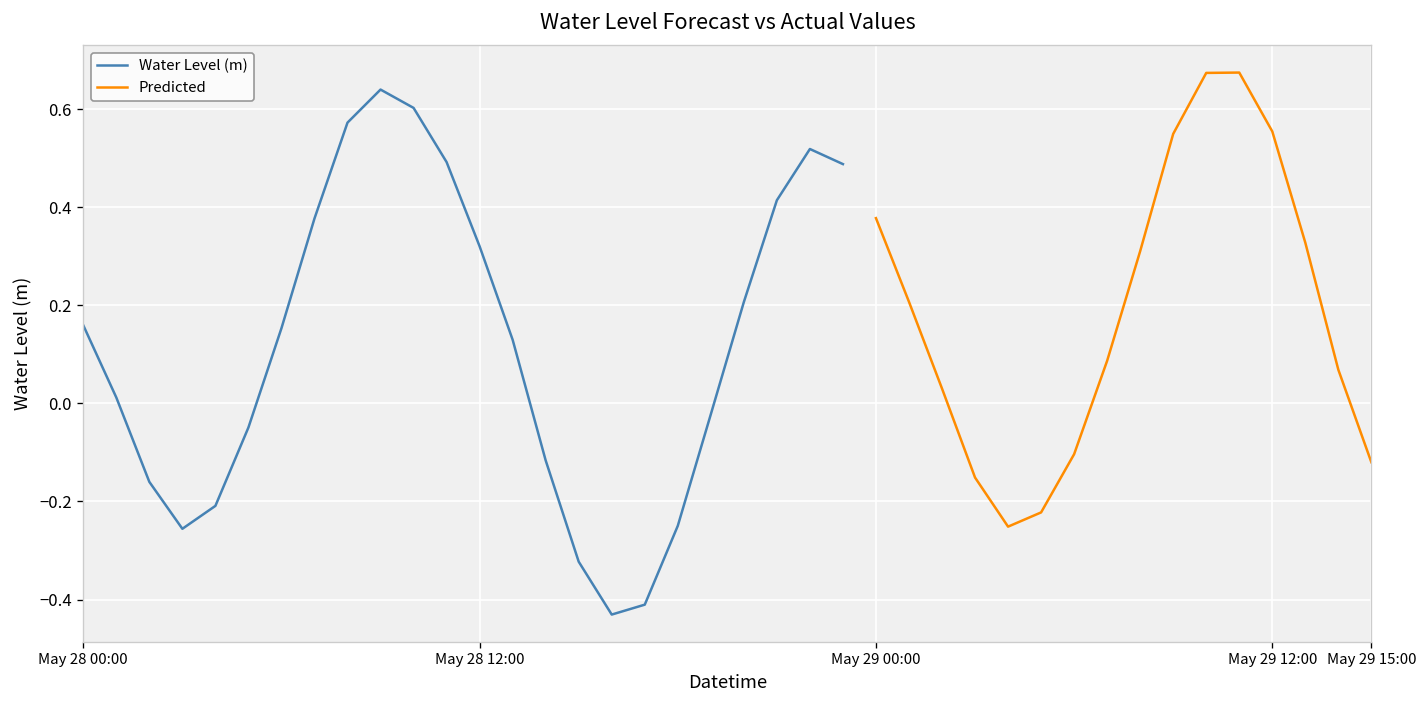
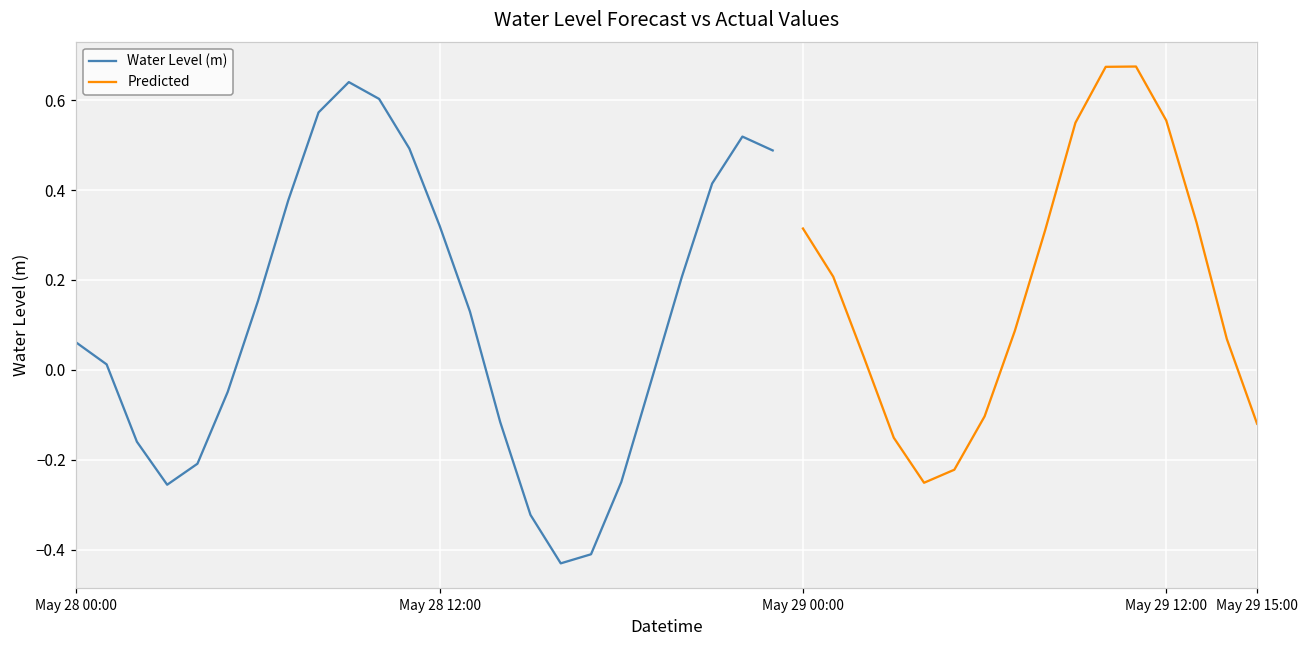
Water Level (m), May 28 00:00: 0.16 -> 0.06
Predicted, May 29 00:00: 0.38 -> 0.31
